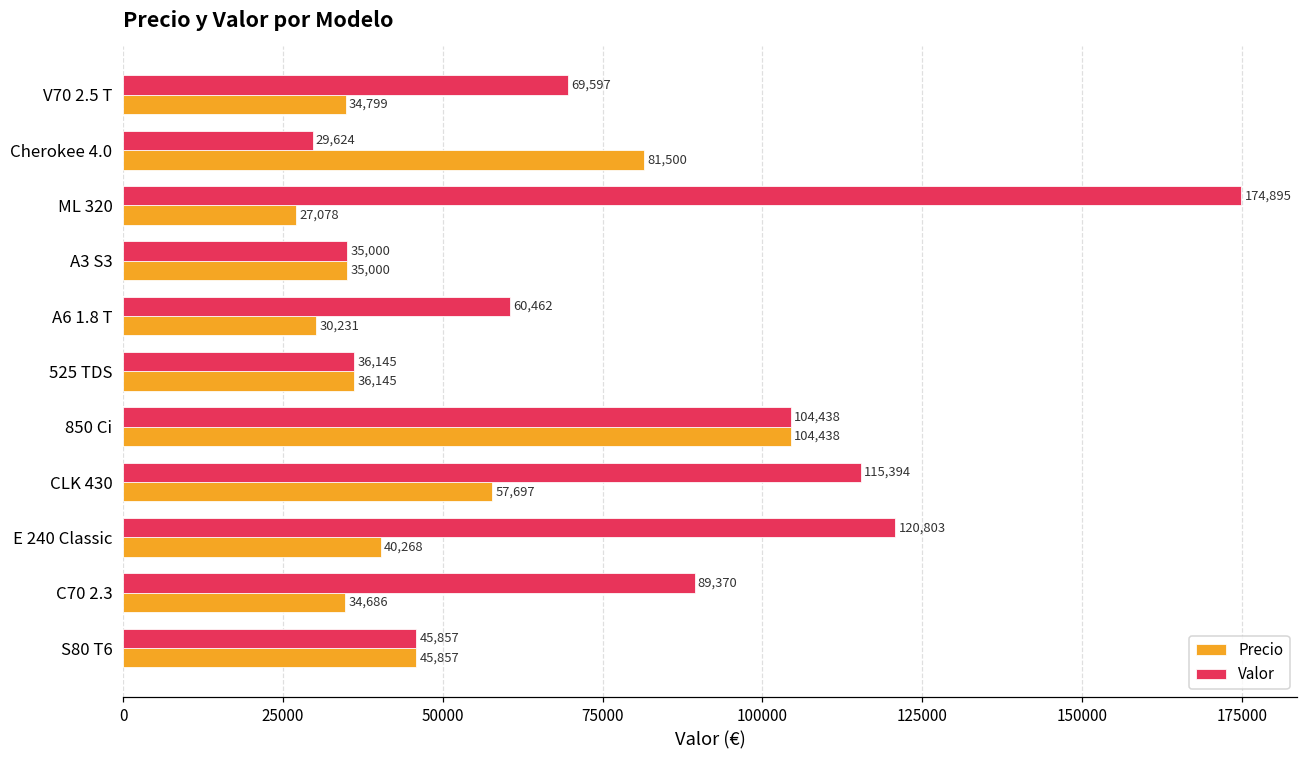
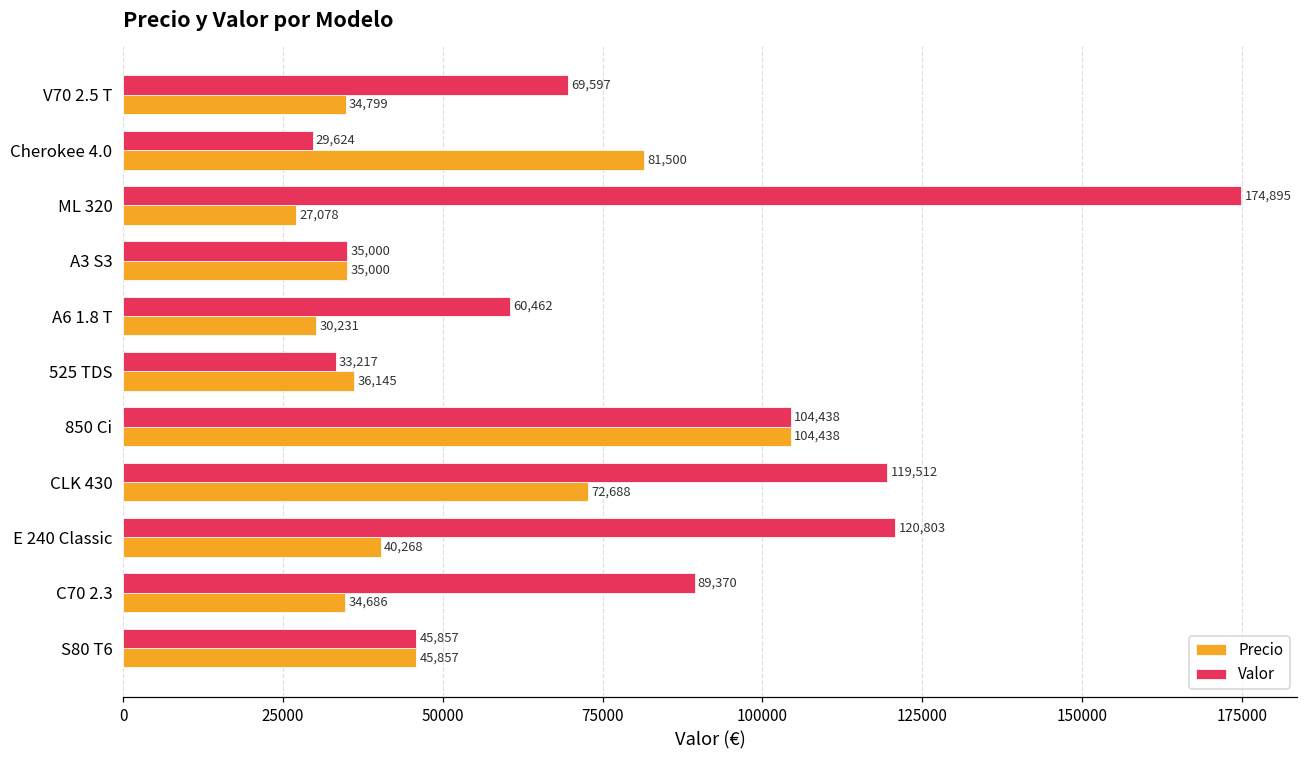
Valor, 525 TDS: 36,145 -> 33,217
Valor, CLK 430: 115,394 -> 119,512
Precio, CLK 430: 57,697 -> 72,688
